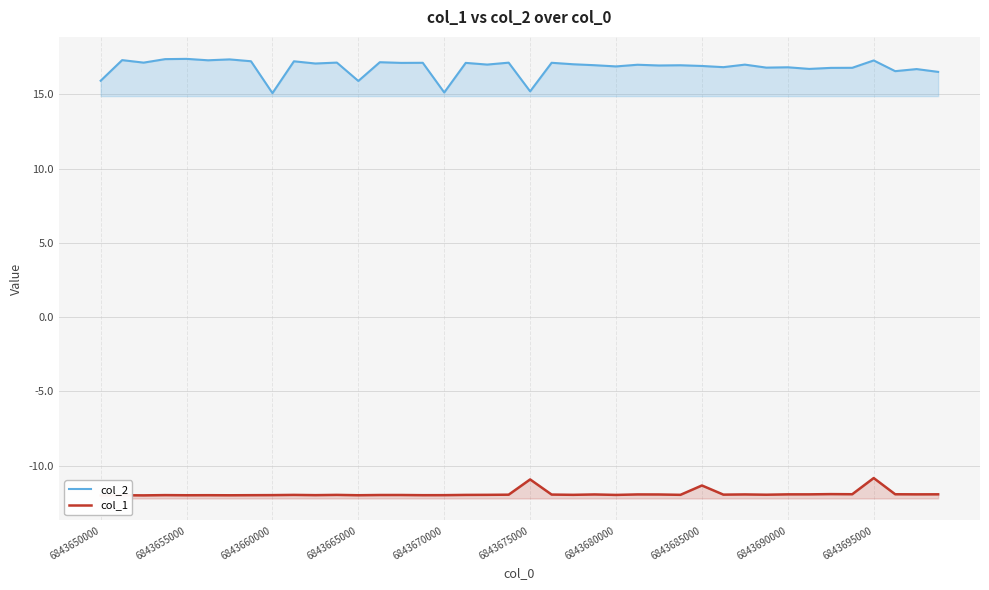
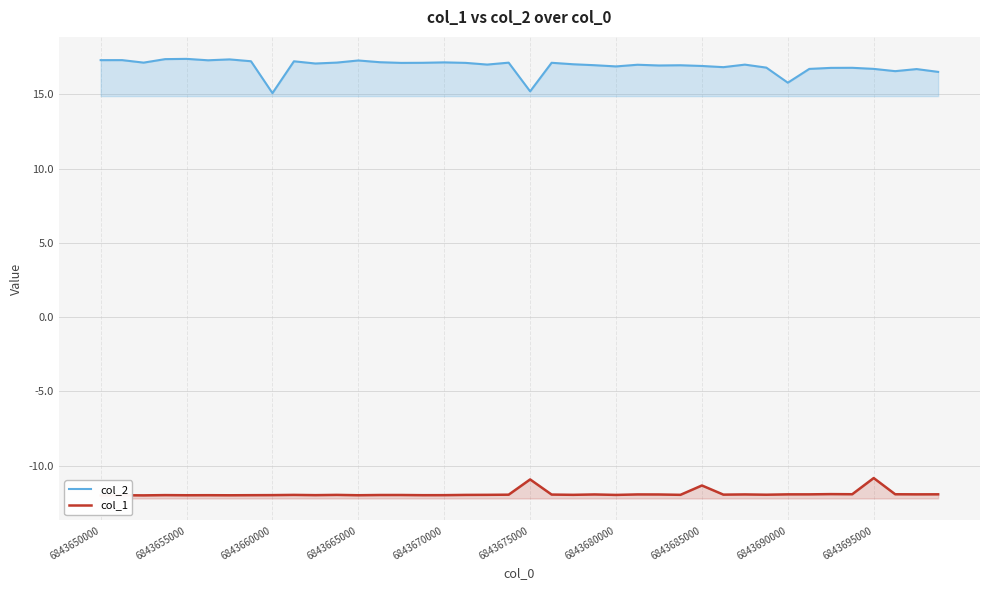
col_2, 6843650000: 15.9 -> 17.3
col_2, 6843665000: 15.9 -> 17.3
col_2, 6843670000: 15.1 -> 17.2
col_2, 6843690000: 16.8 -> 15.8
col_2, 6843695000: 17.3 -> 16.7
